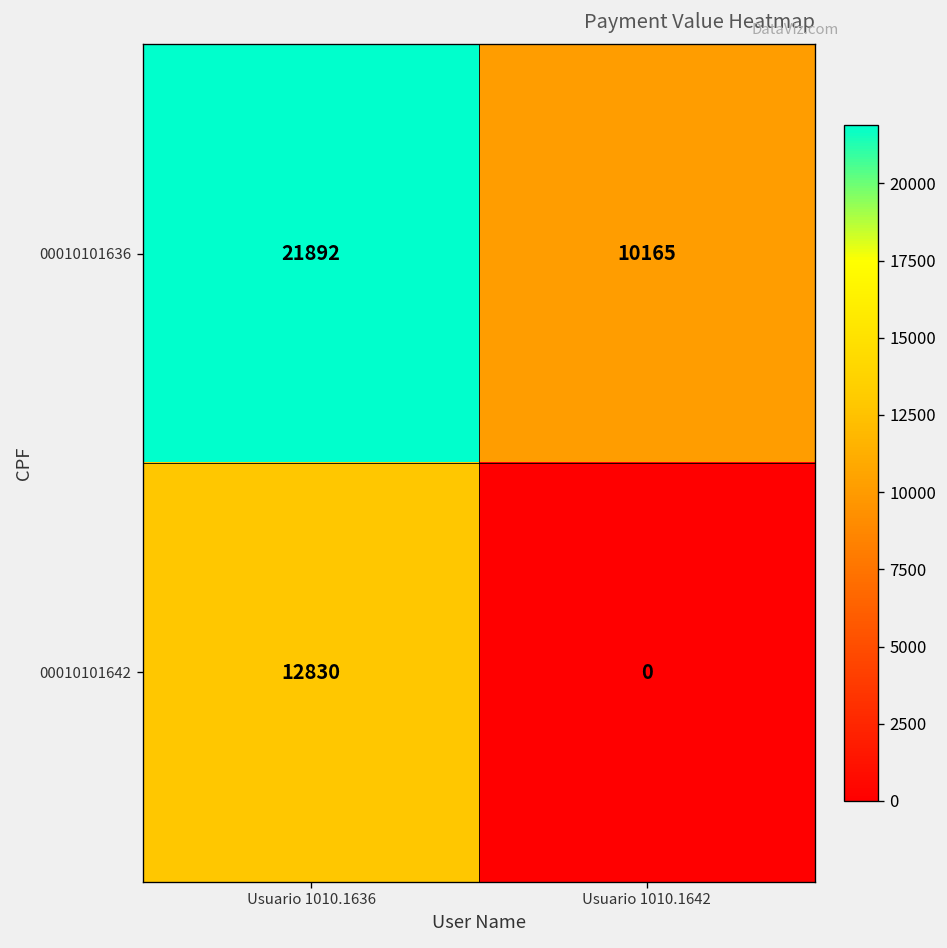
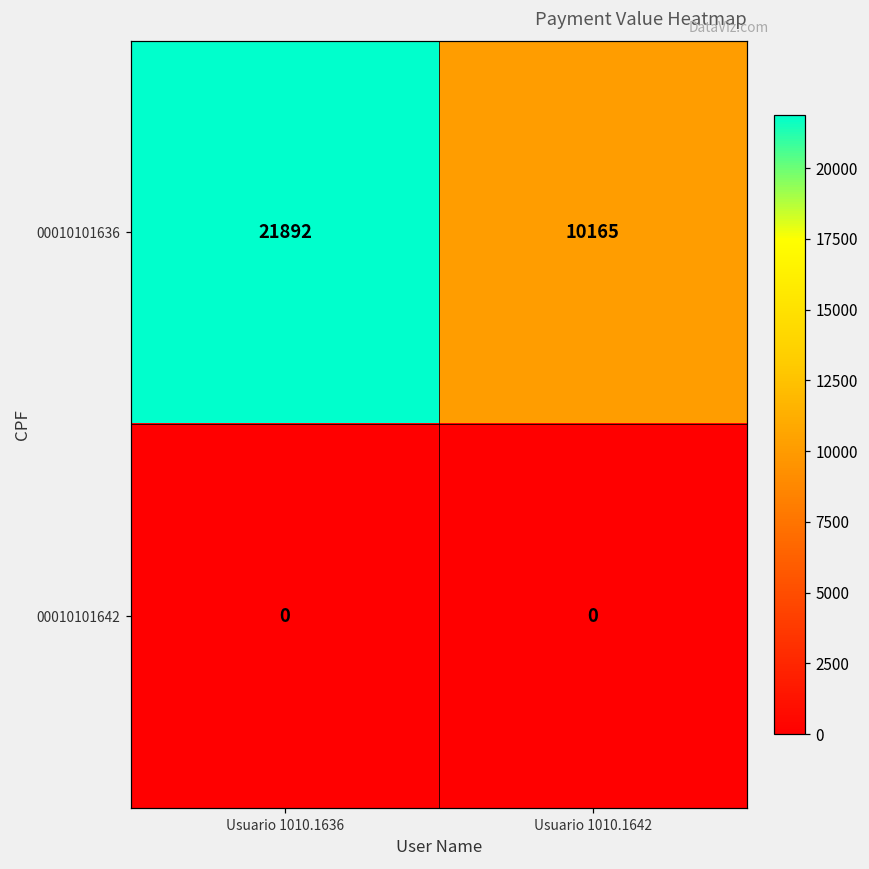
00010101642, Usuario 1010.1636: 12830 -> 0
